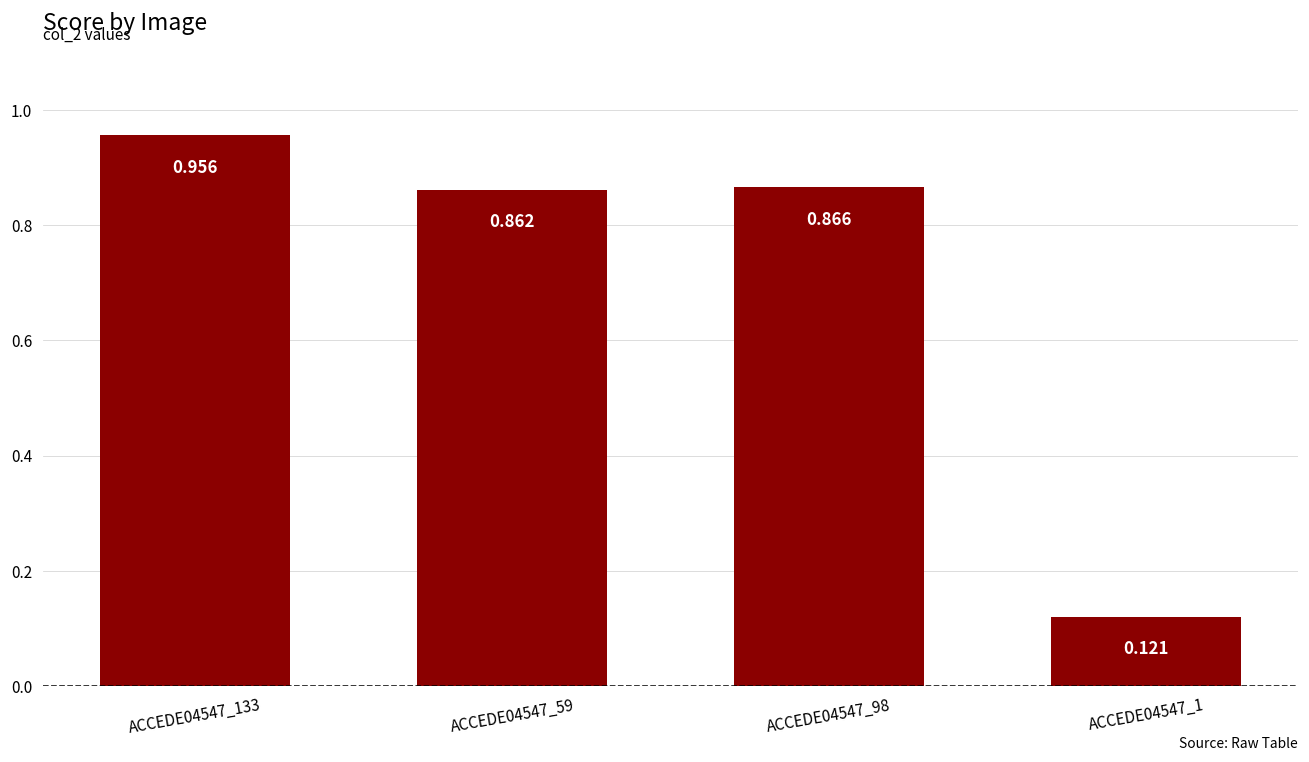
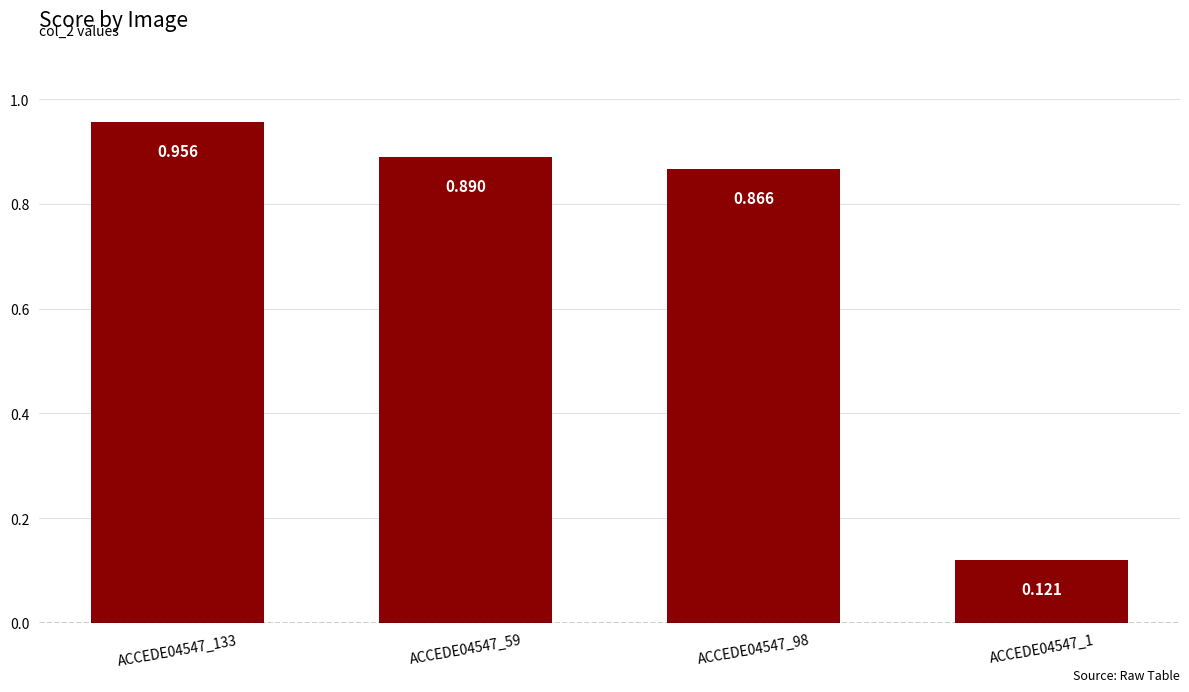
ACCEDE04547_59: 0.862 -> 0.890
